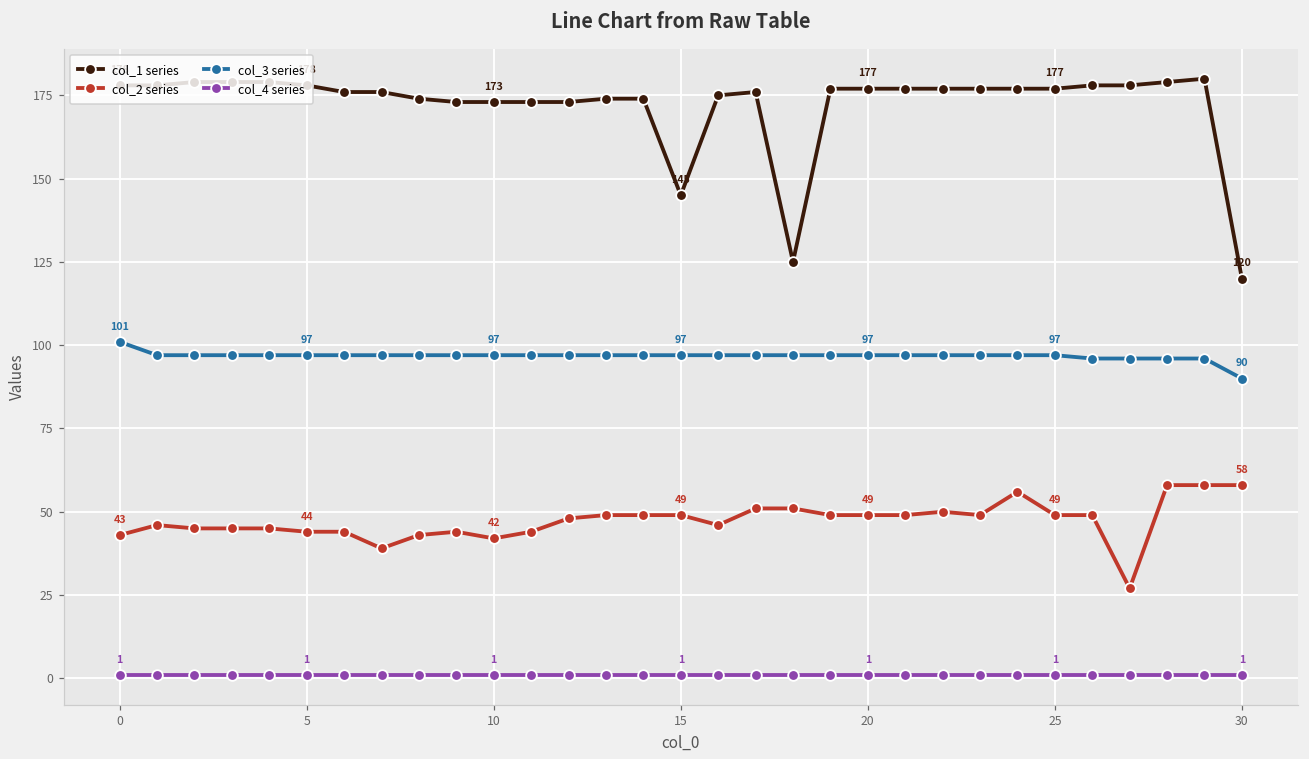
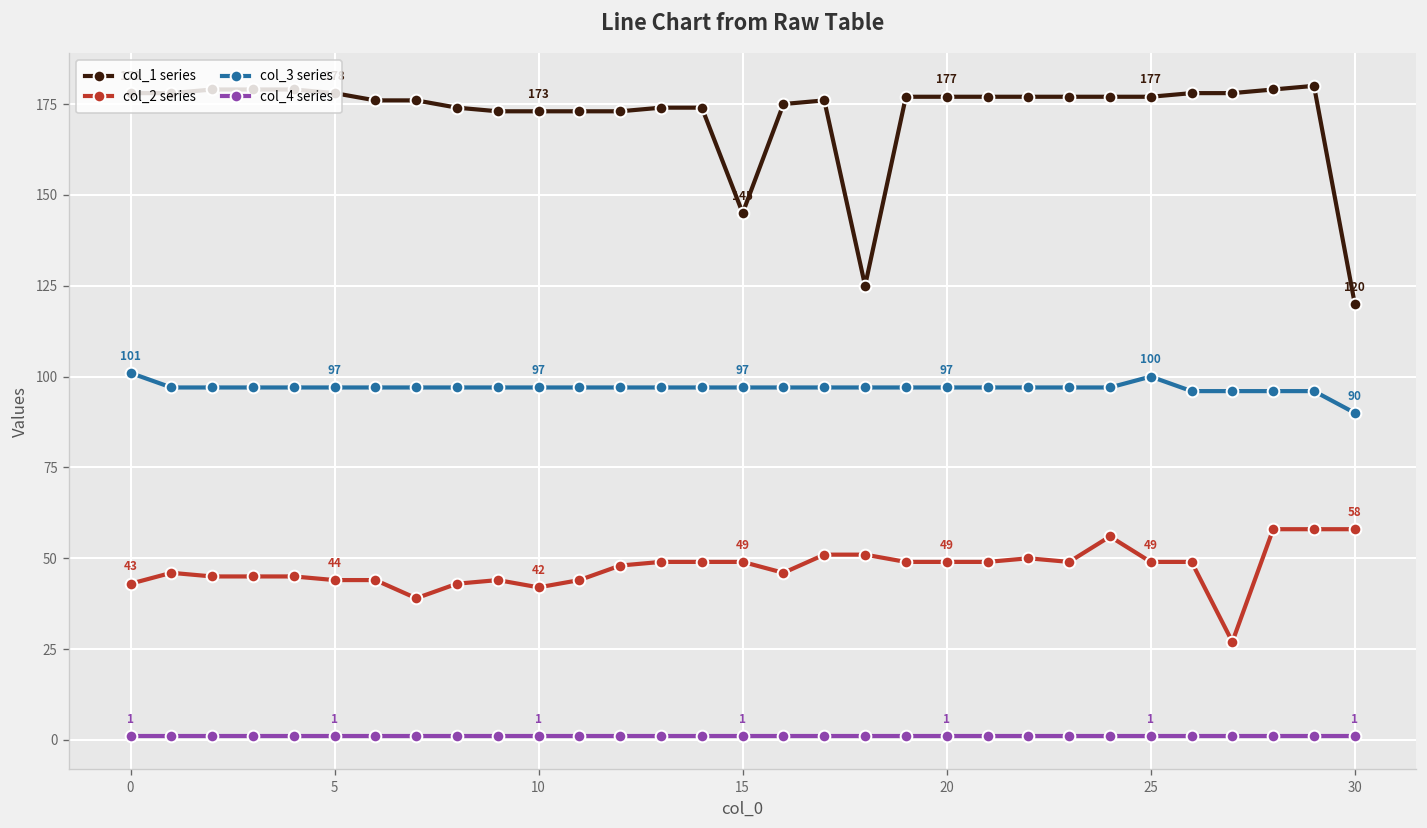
col_3 series, 25: 97 -> 100
